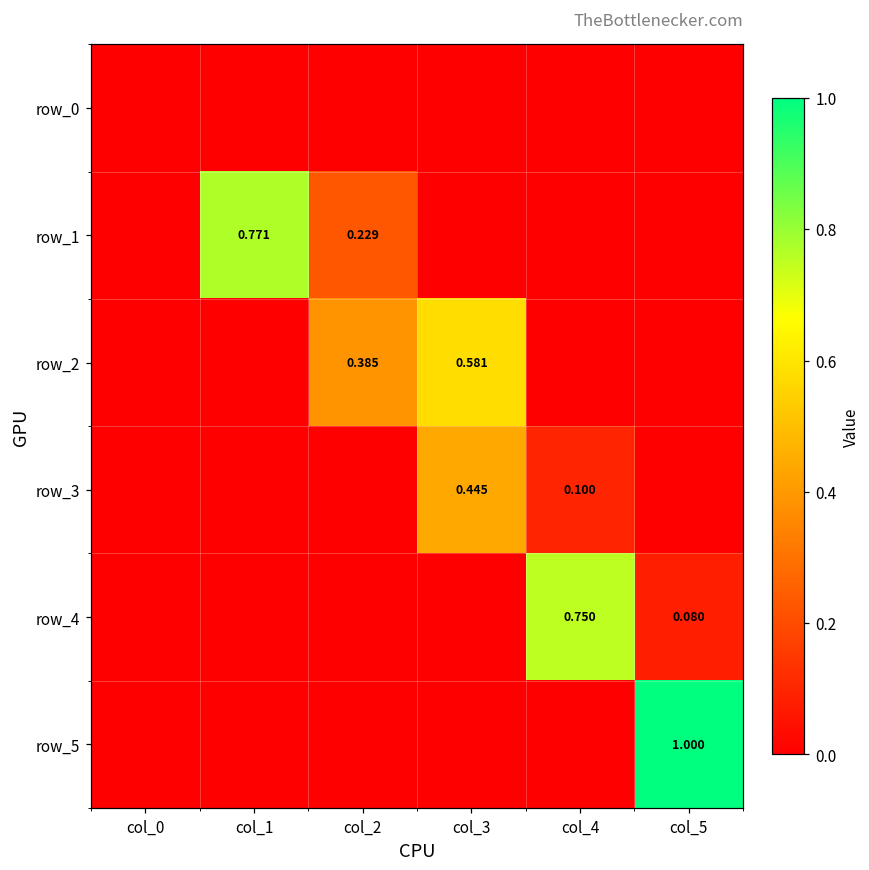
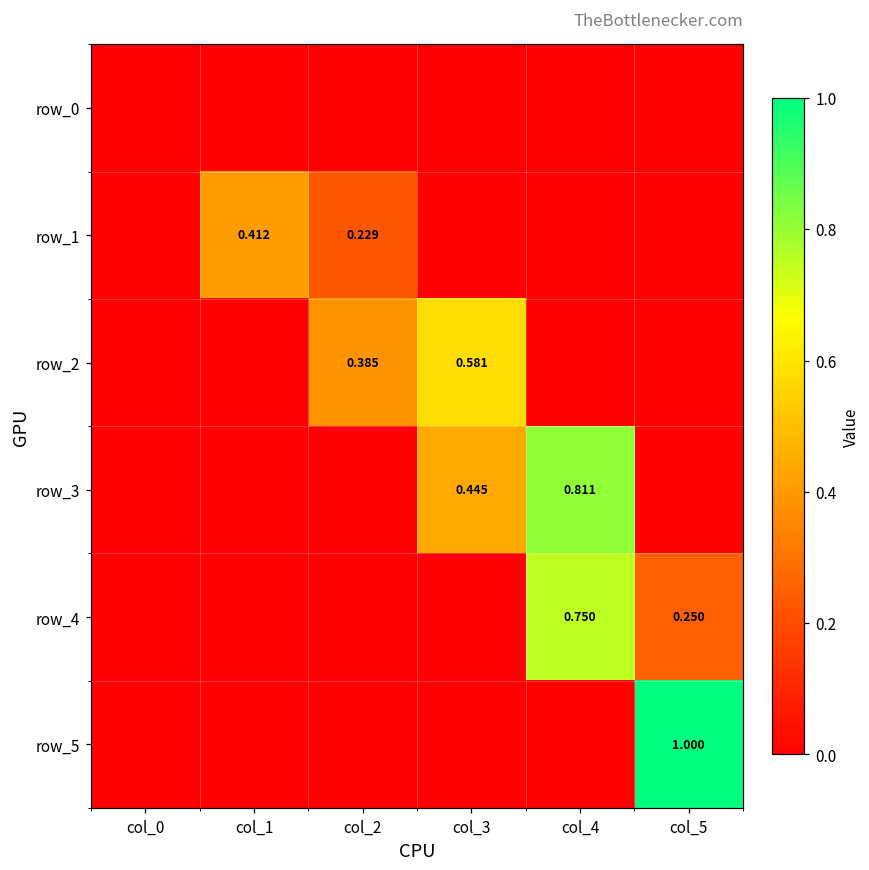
row_1, col_1: 0.771 -> 0.412
row_3, col_4: 0.100 -> 0.811
row_4, col_5: 0.080 -> 0.250
